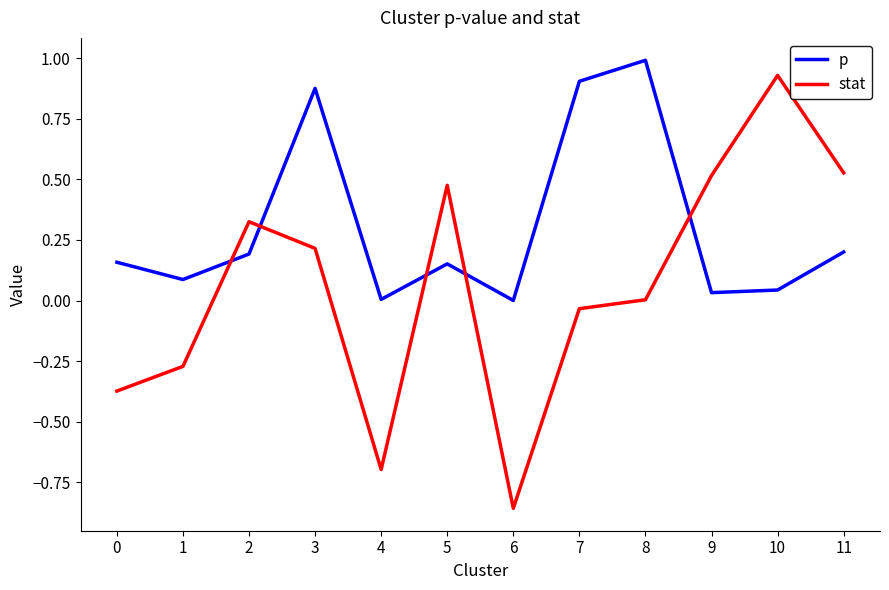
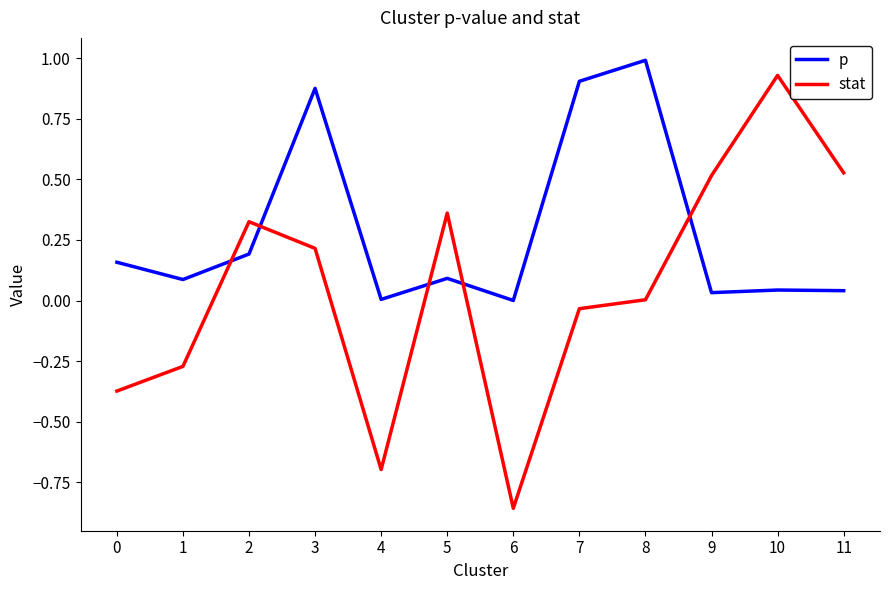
p, 5: 0.15 -> 0.09
stat, 5: 0.48 -> 0.36
p, 11: 0.20 -> 0.04
